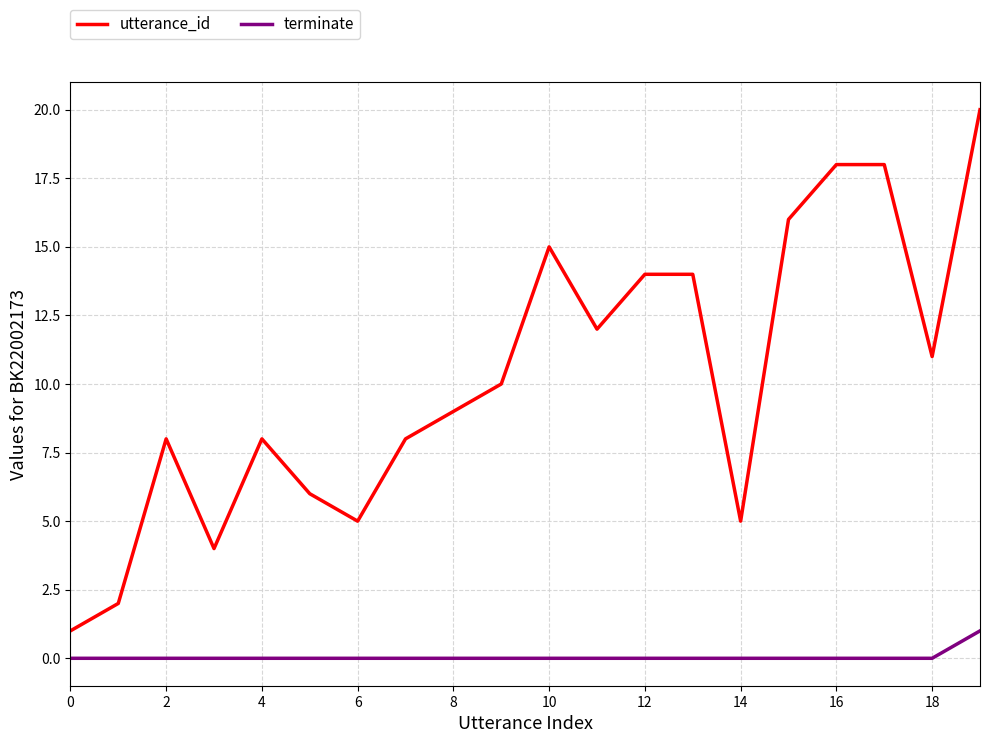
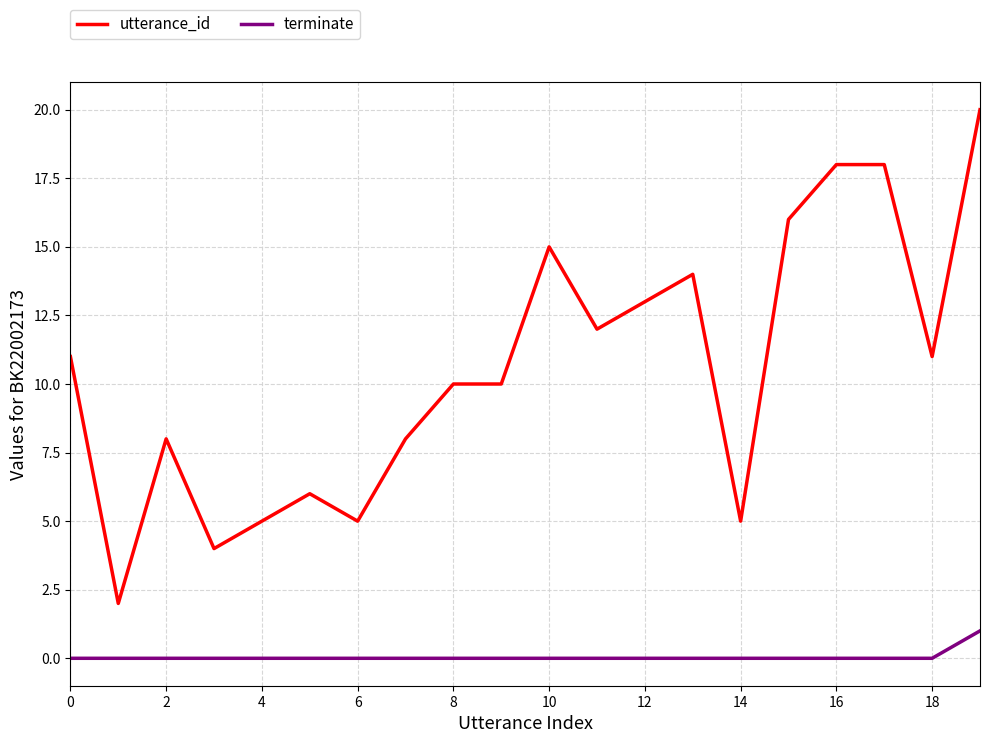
utterance_id, 0: 1 -> 11
utterance_id, 4: 8 -> 5
utterance_id, 8: 9 -> 10
utterance_id, 12: 14 -> 13
